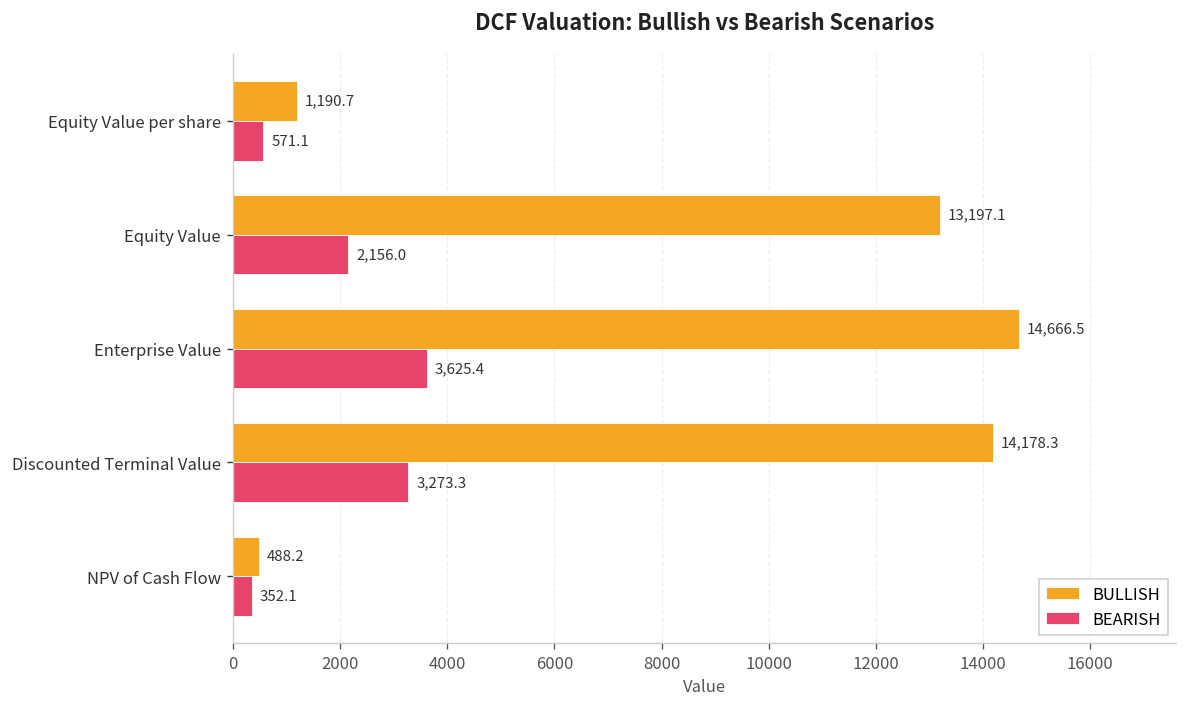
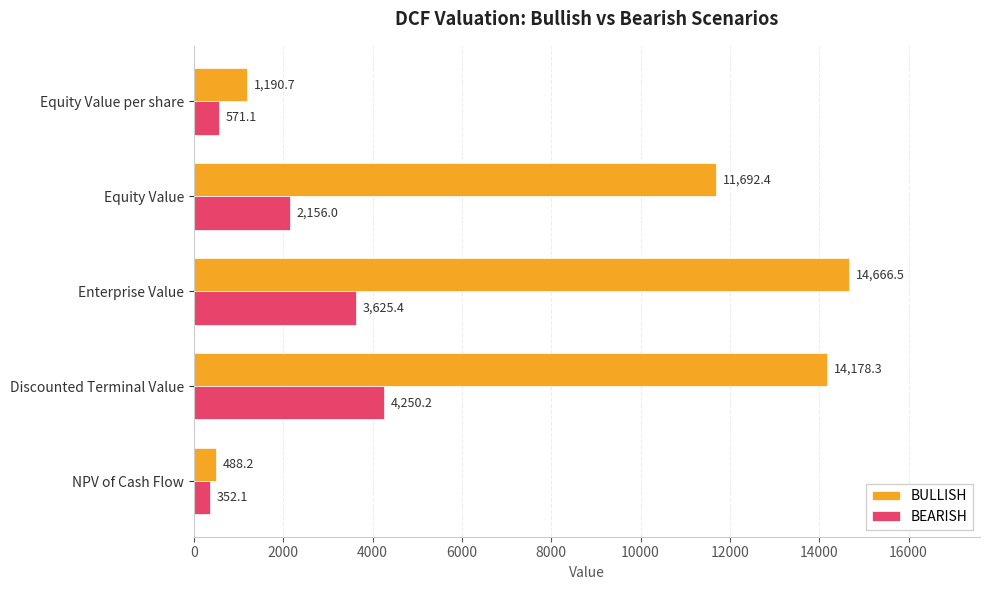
BULLISH, Equity Value: 13,197.1 -> 11,692.4
BEARISH, Discounted Terminal Value: 3,273.3 -> 4,250.2
